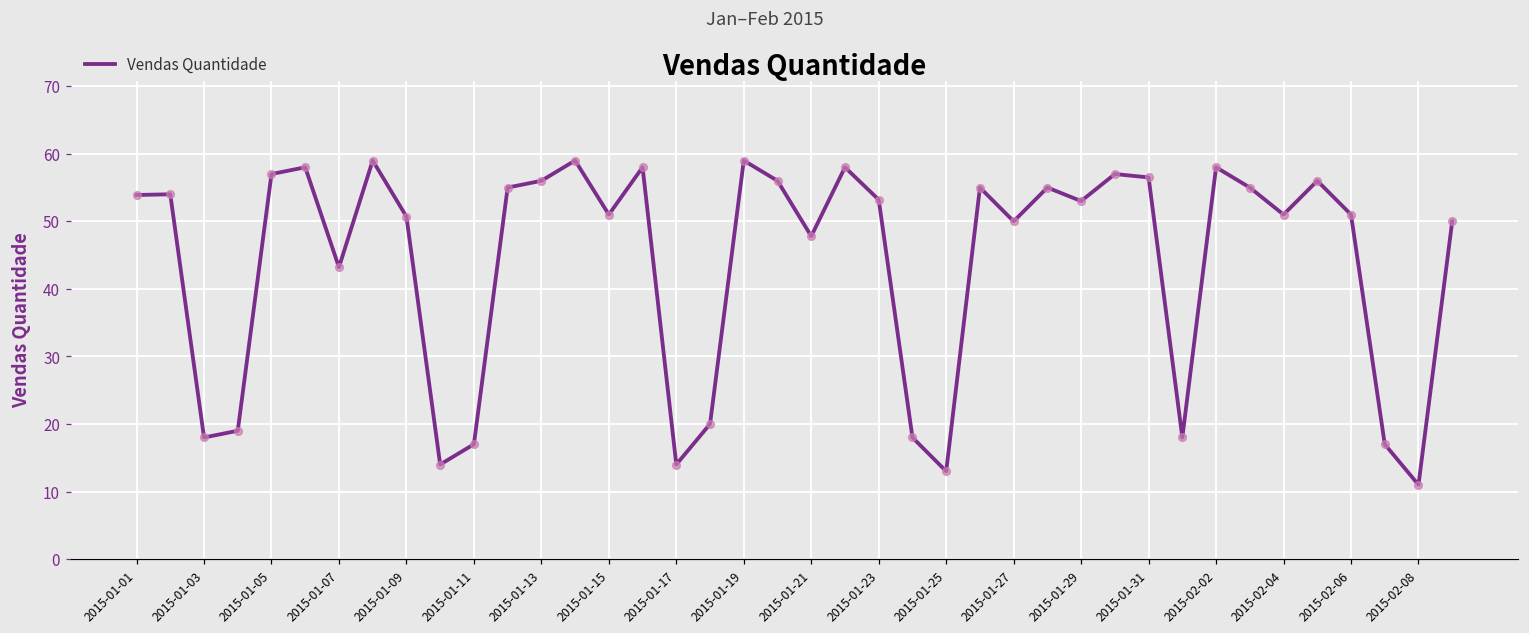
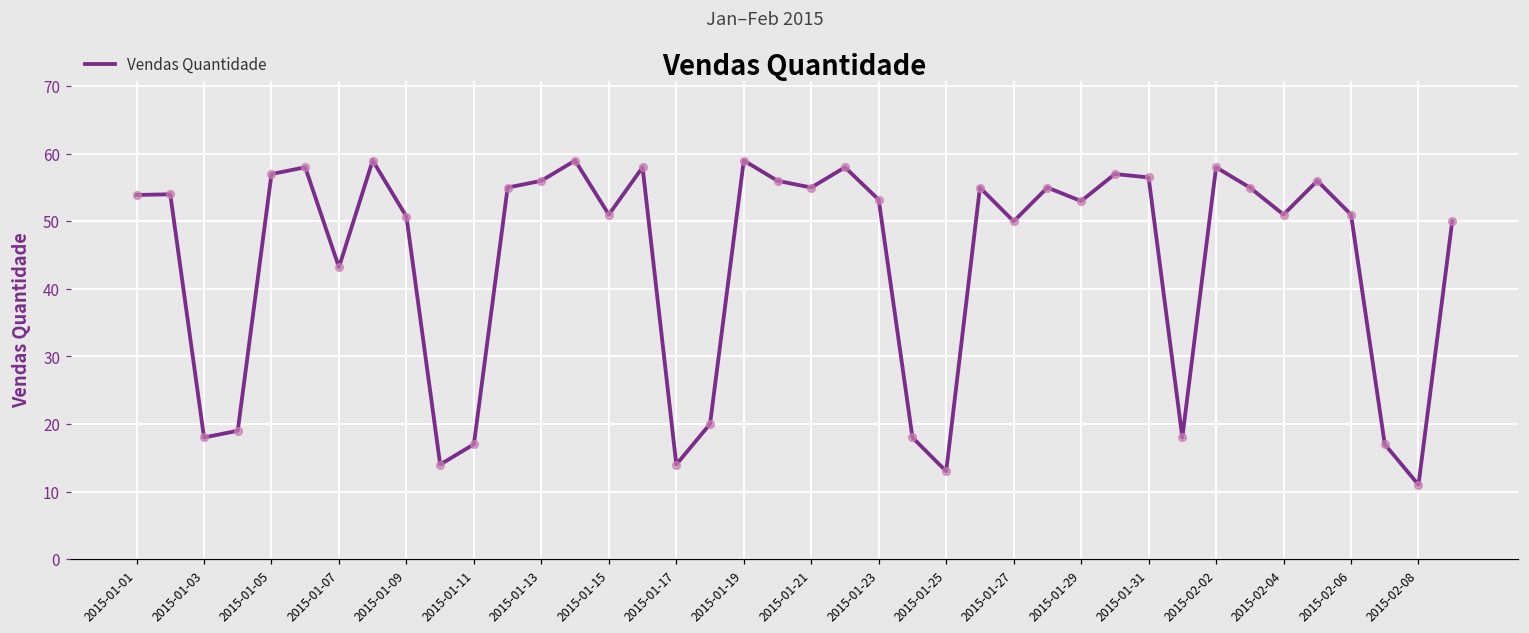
2015-01-21: 48 -> 55
